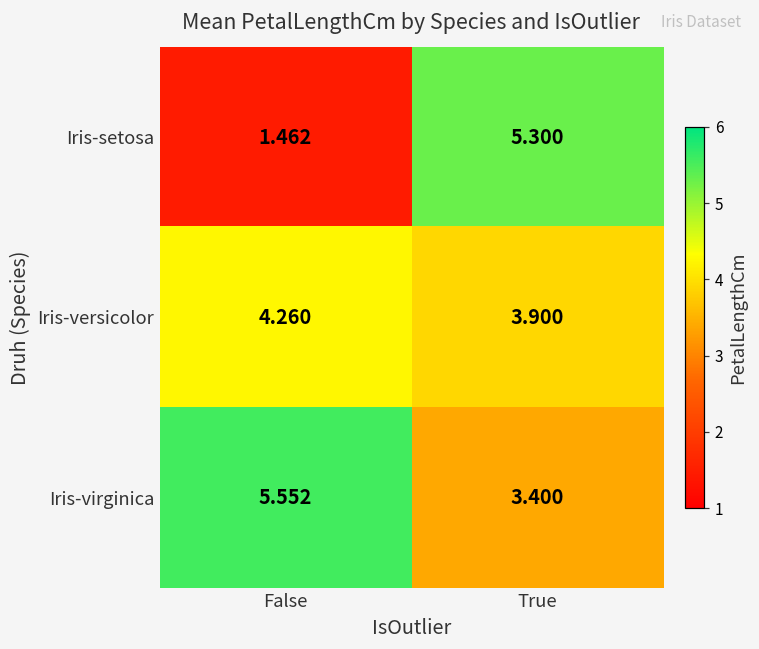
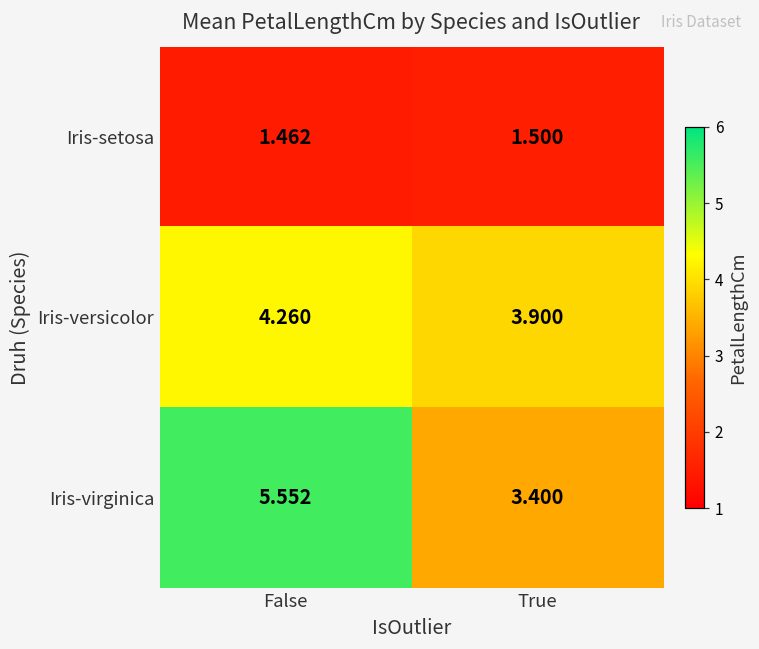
Iris-setosa, True: 5.300 -> 1.500
